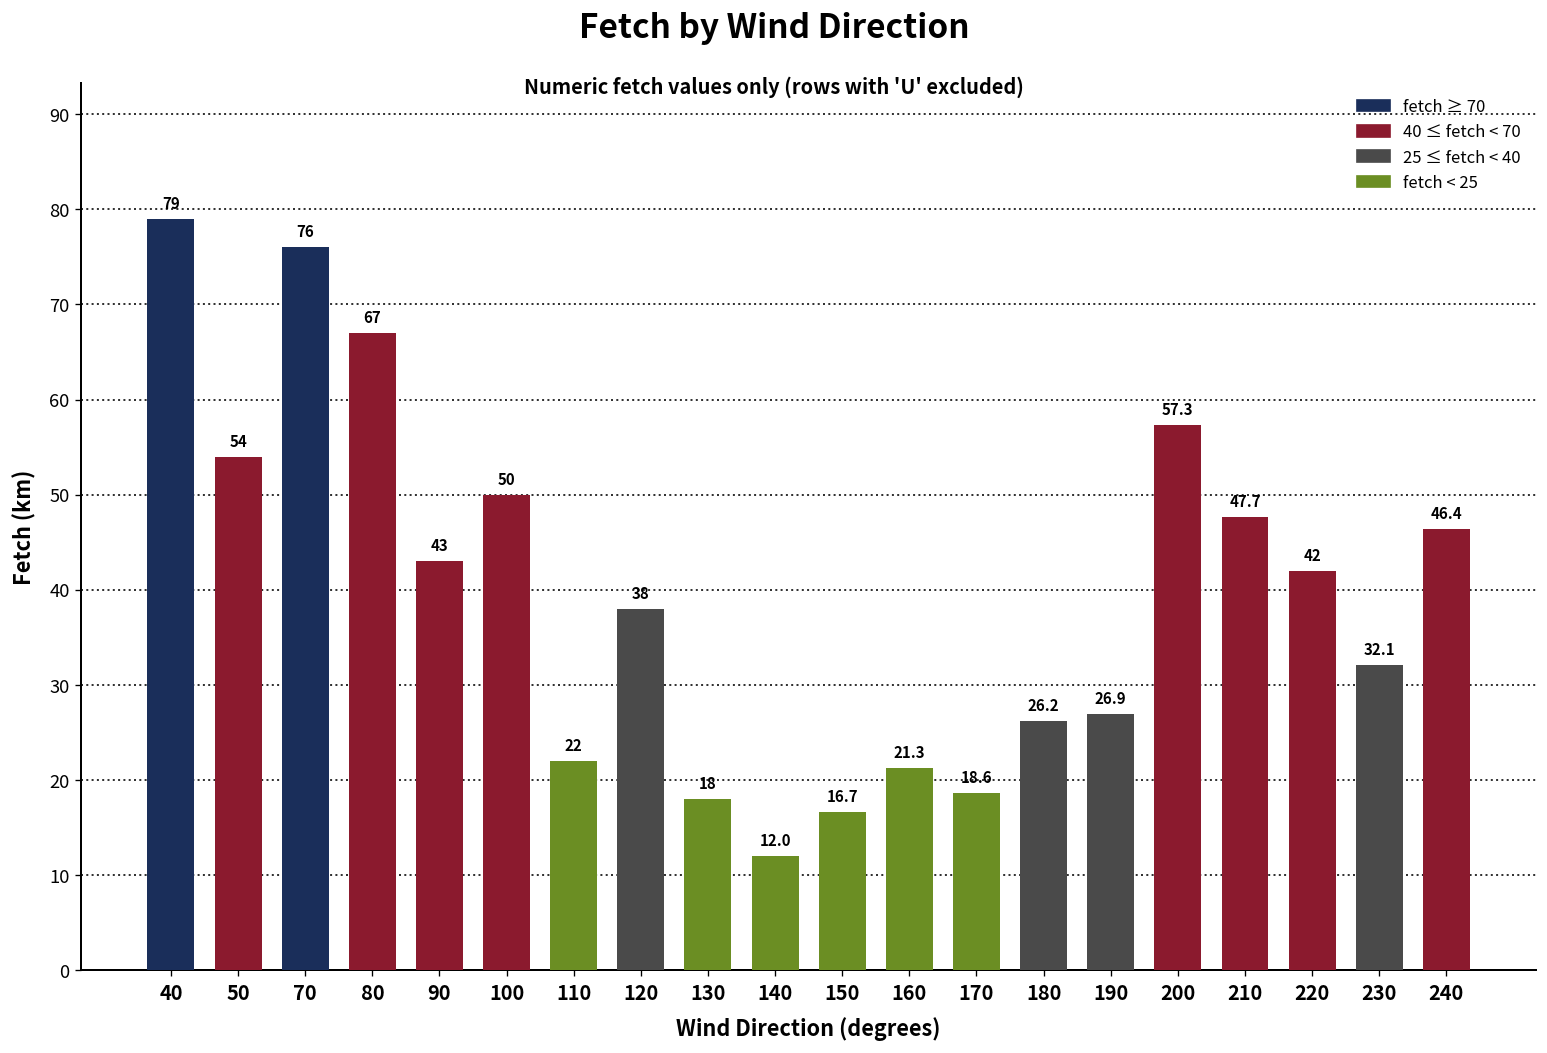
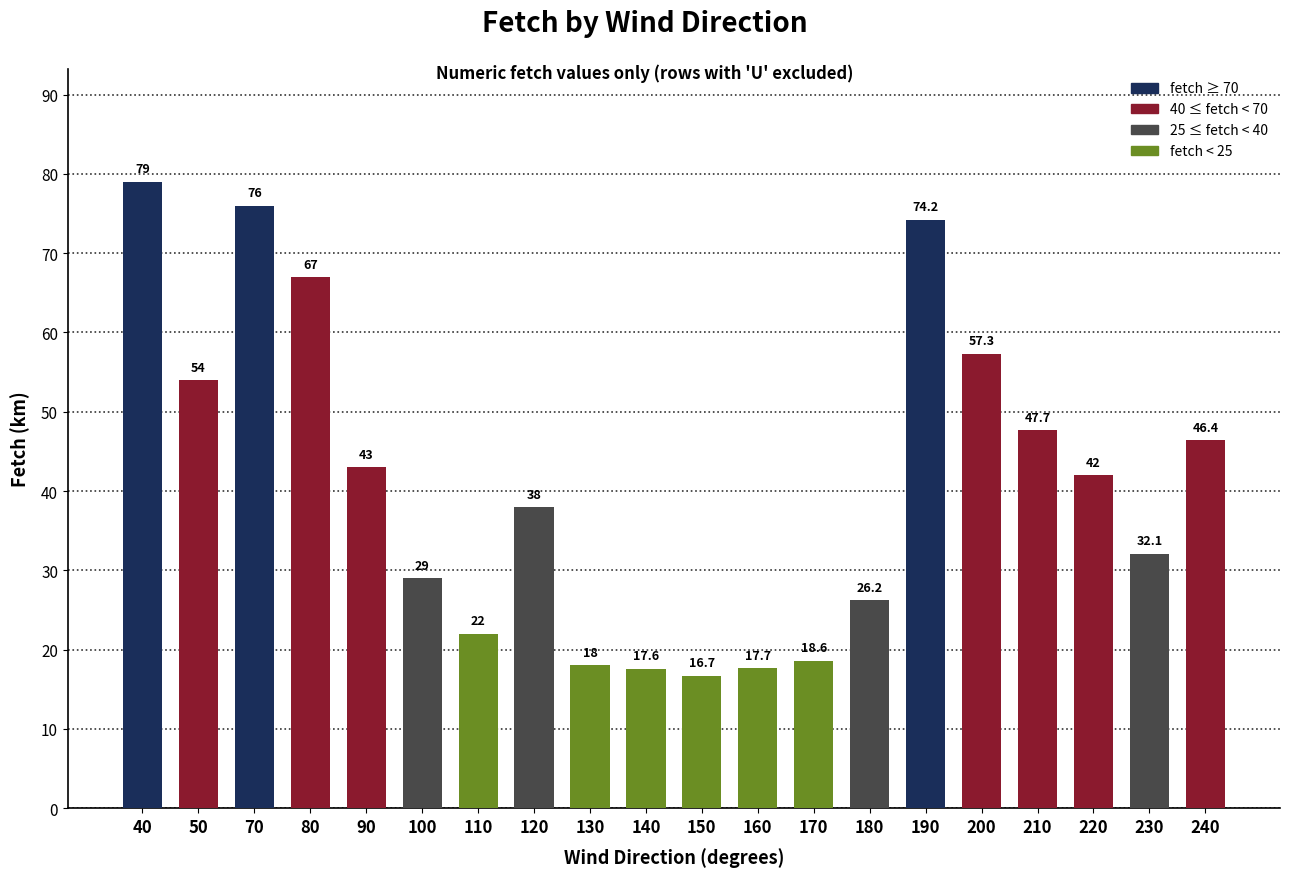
100: 50 -> 29
140: 12.0 -> 17.6
160: 21.3 -> 17.7
190: 26.9 -> 74.2
